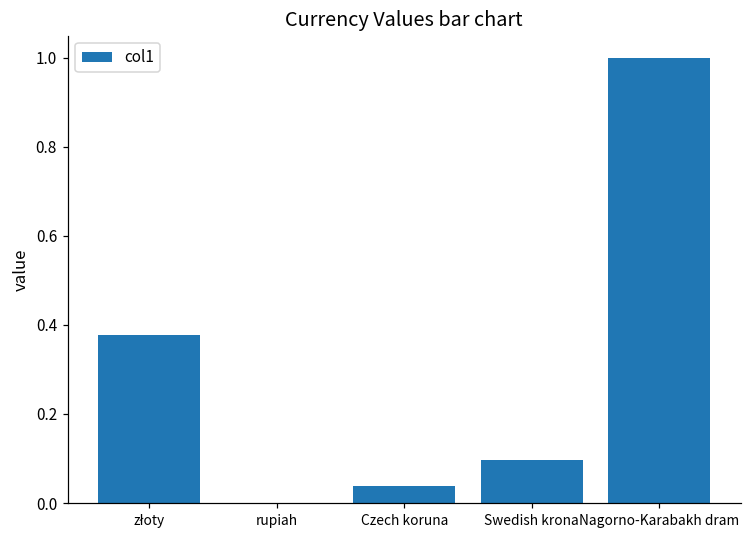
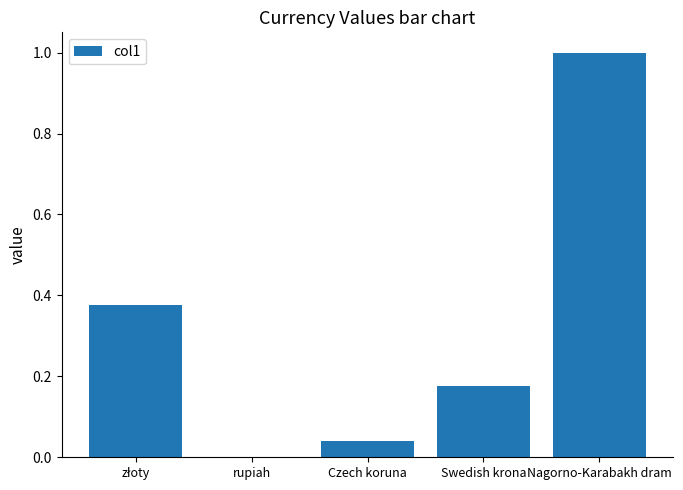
Swedish krona: 0.10 -> 0.18
